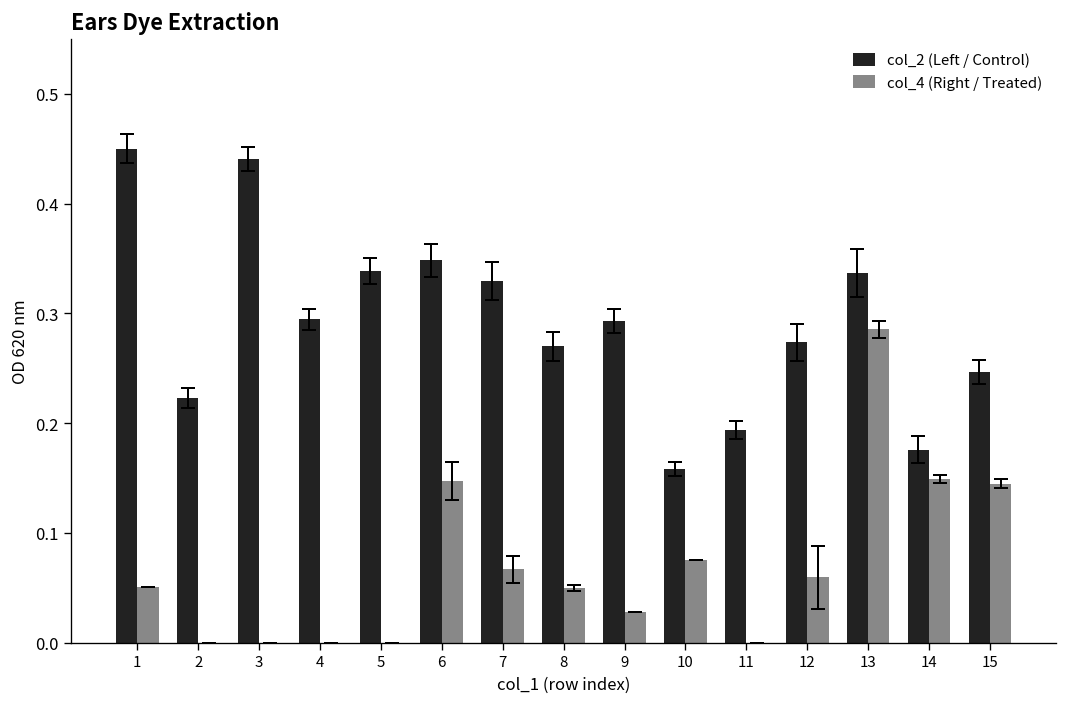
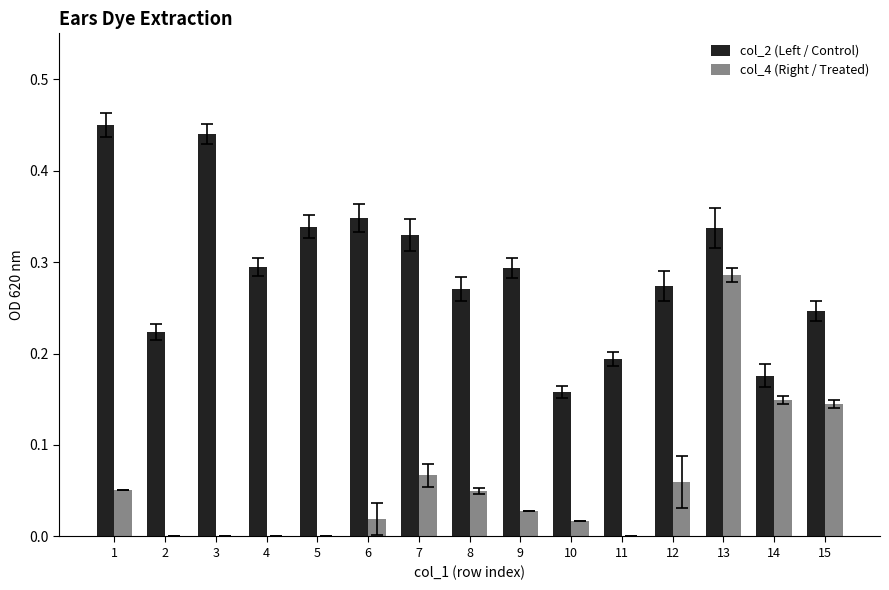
col_4 (Right / Treated), 6: 0.15 -> 0.02
col_4 (Right / Treated), 10: 0.08 -> 0.02
